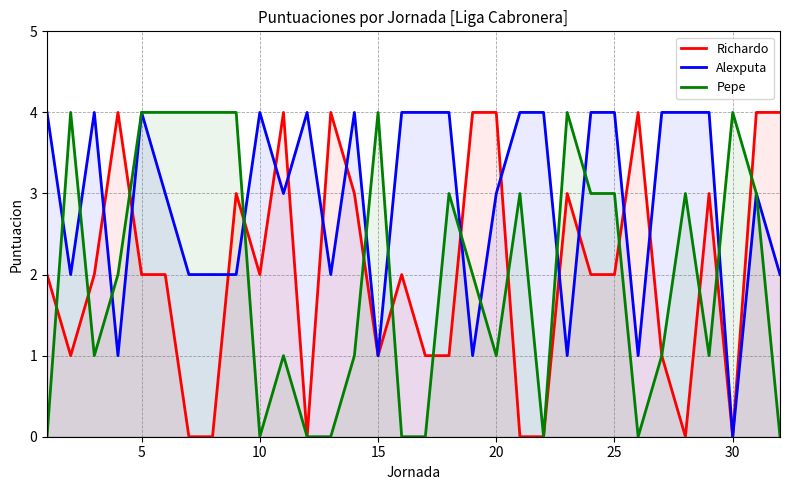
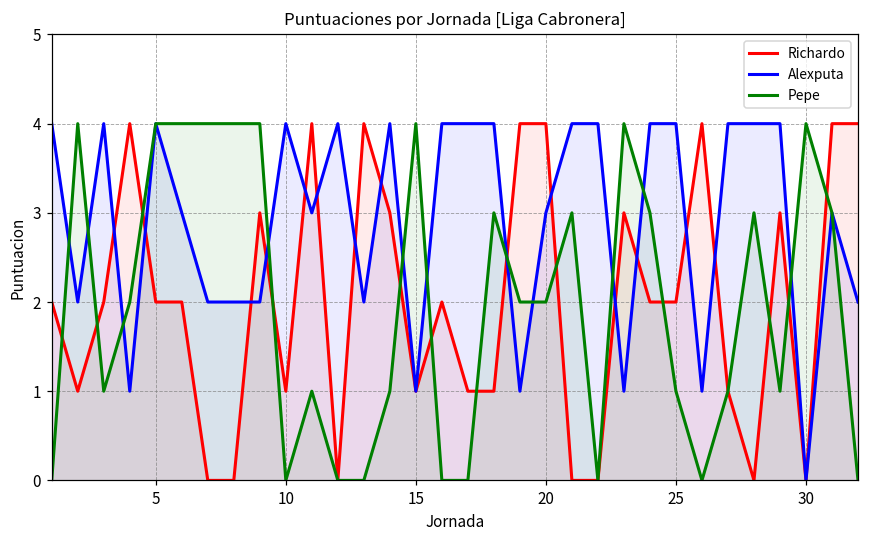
Richardo, 10: 2 -> 1
Pepe, 20: 1 -> 2
Pepe, 25: 3 -> 1
